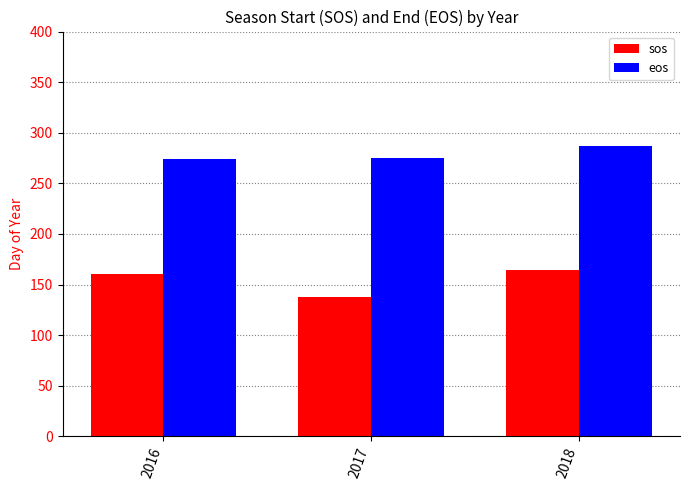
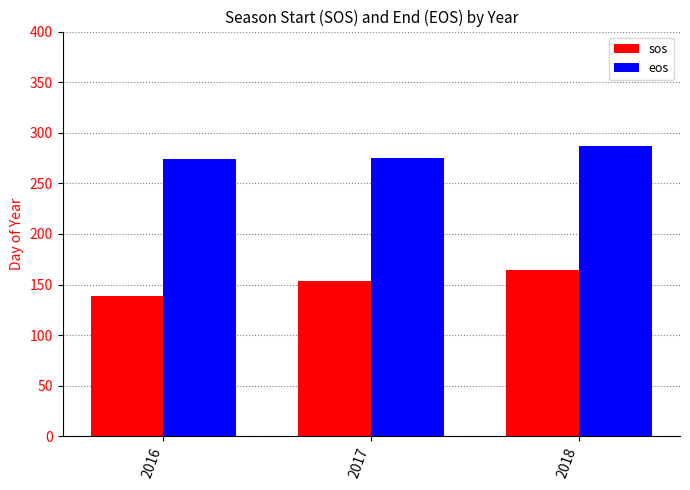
sos, 2016: 160 -> 139
sos, 2017: 138 -> 154
